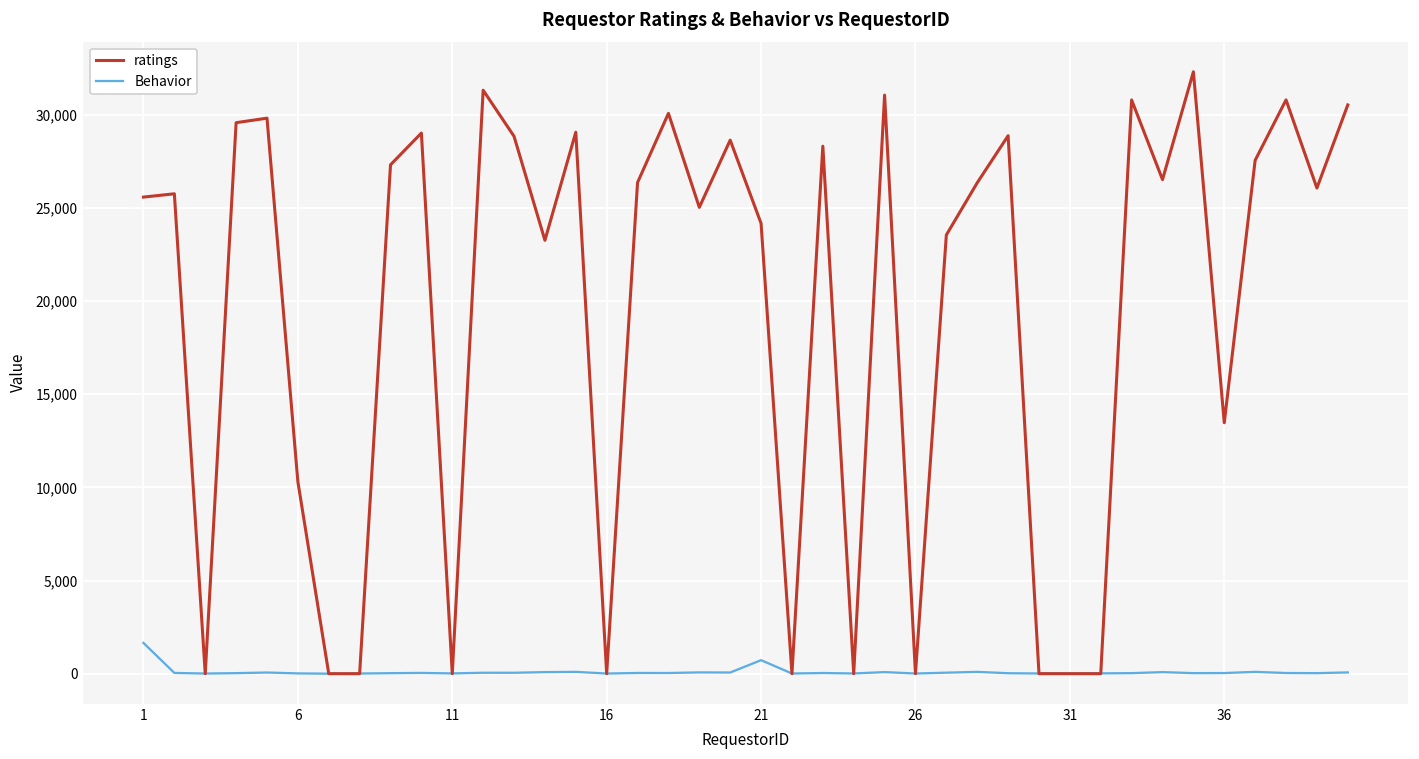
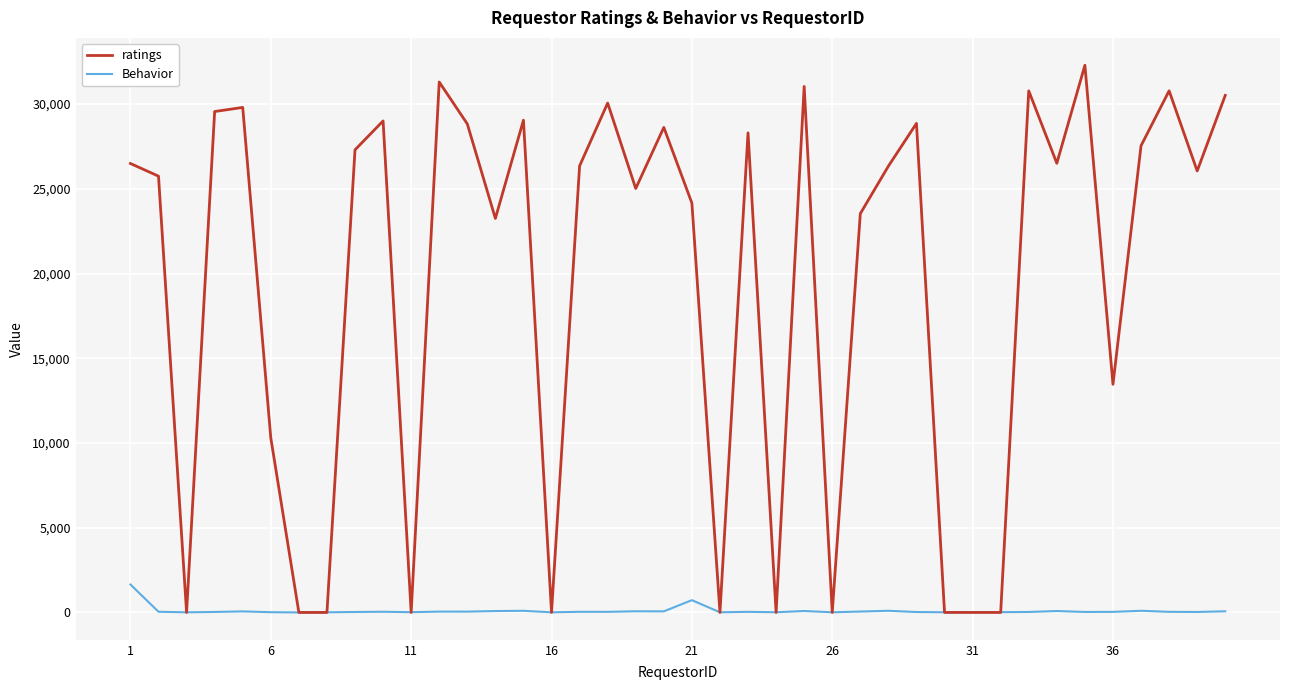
ratings, 1: 25,600 -> 26,500
